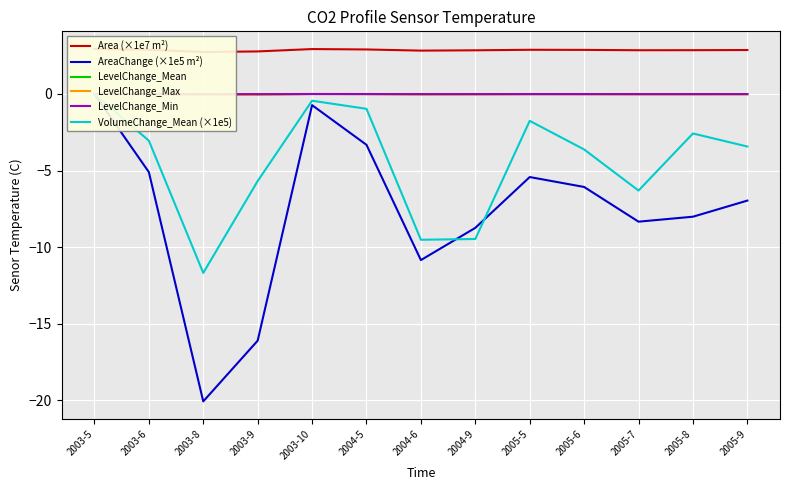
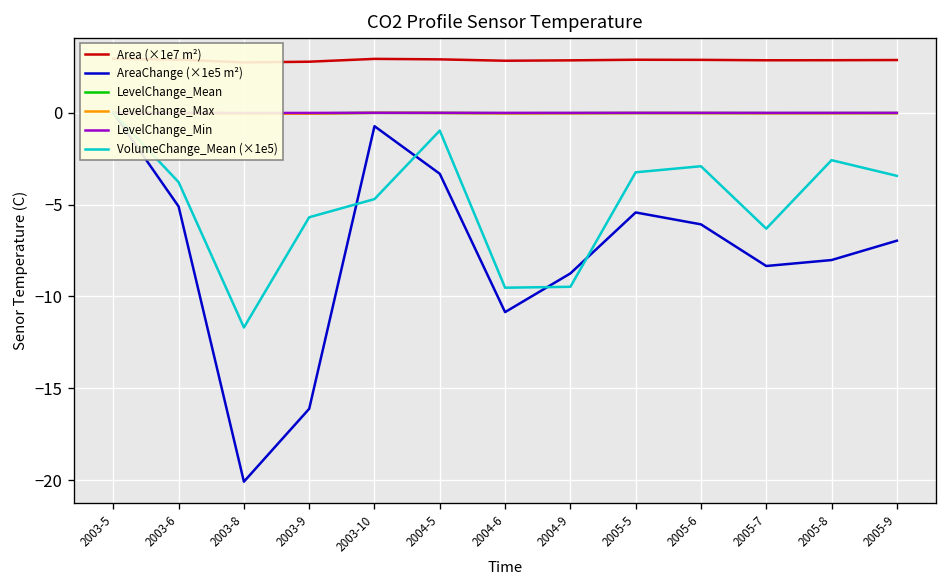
VolumeChange_Mean (×1e5), 2003-6: -3.0 -> -3.8
VolumeChange_Mean (×1e5), 2003-10: -0.4 -> -4.7
VolumeChange_Mean (×1e5), 2005-5: -1.8 -> -3.2
VolumeChange_Mean (×1e5), 2005-6: -3.6 -> -2.9
